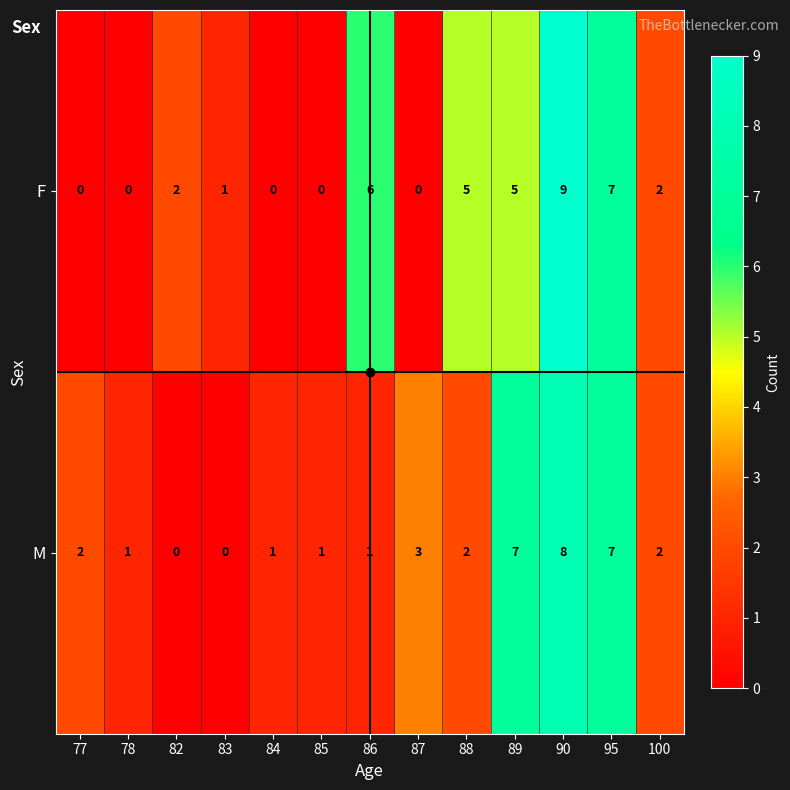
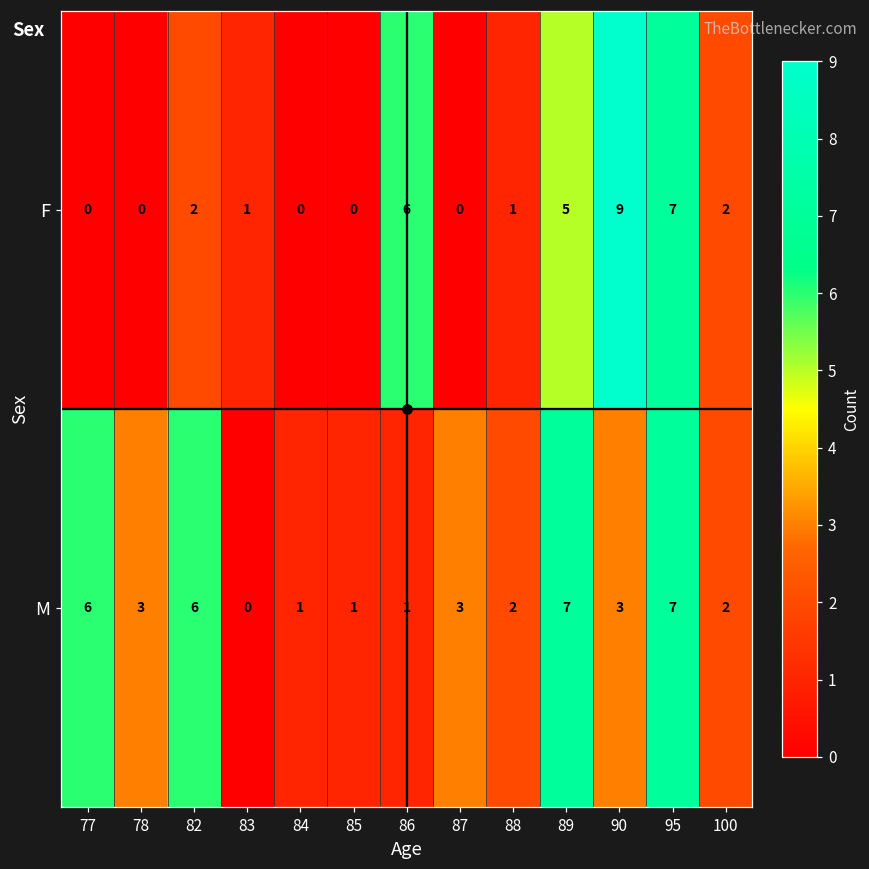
F, 88: 5 -> 1
M, 77: 2 -> 6
M, 78: 1 -> 3
M, 82: 0 -> 6
M, 90: 8 -> 3
